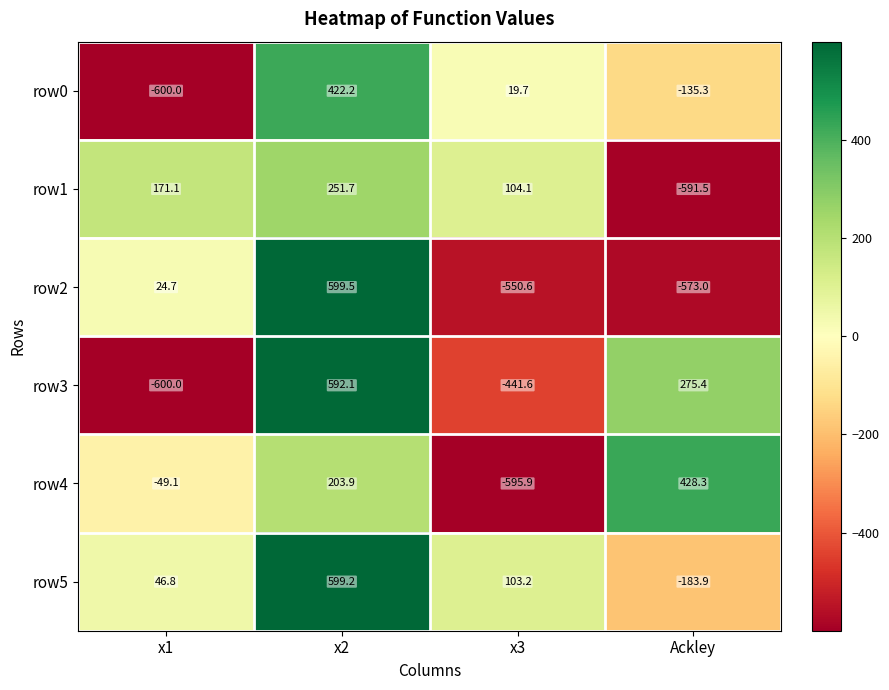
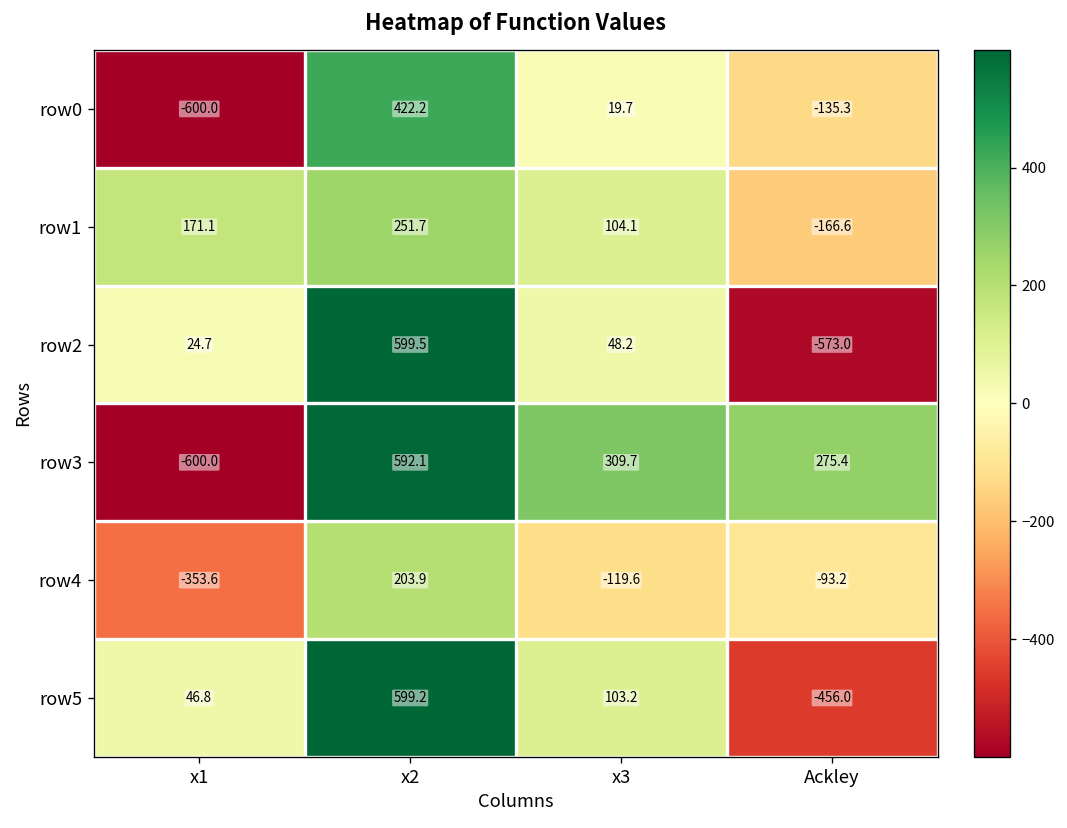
row1, Ackley: -591.5 -> -166.6
row2, x3: -550.6 -> 48.2
row3, x3: -441.6 -> 309.7
row4, x1: -49.1 -> -353.6
row4, x3: -595.9 -> -119.6
row4, Ackley: 428.3 -> -93.2
row5, Ackley: -183.9 -> -456.0
